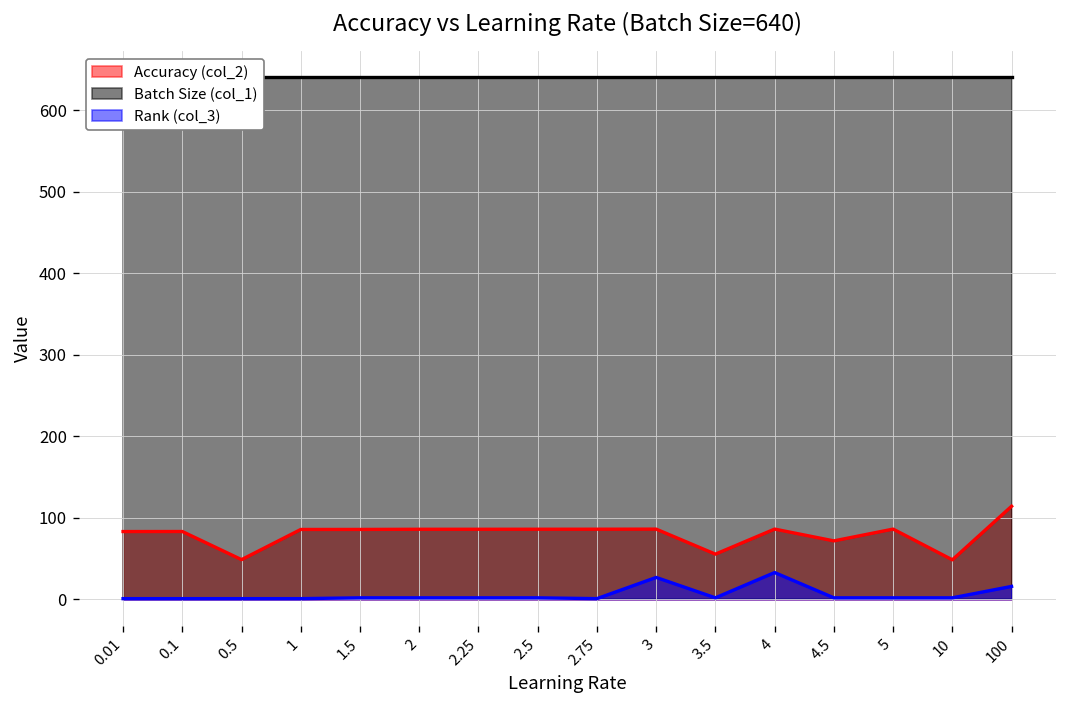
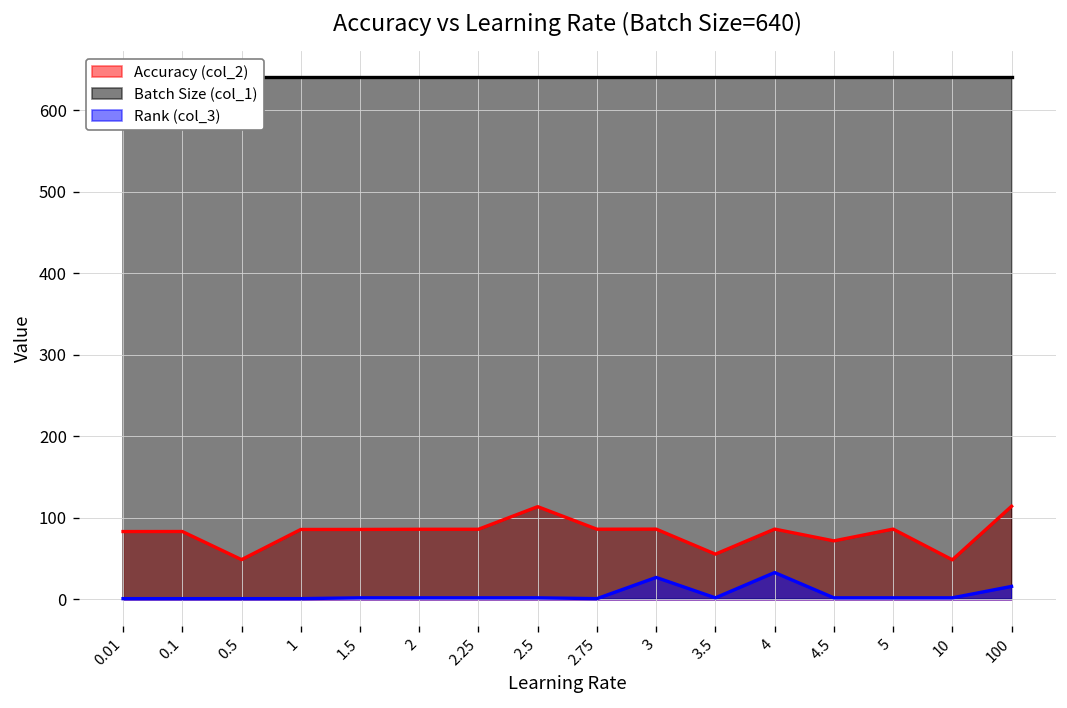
Accuracy (col_2), 2.5: 90 -> 110
